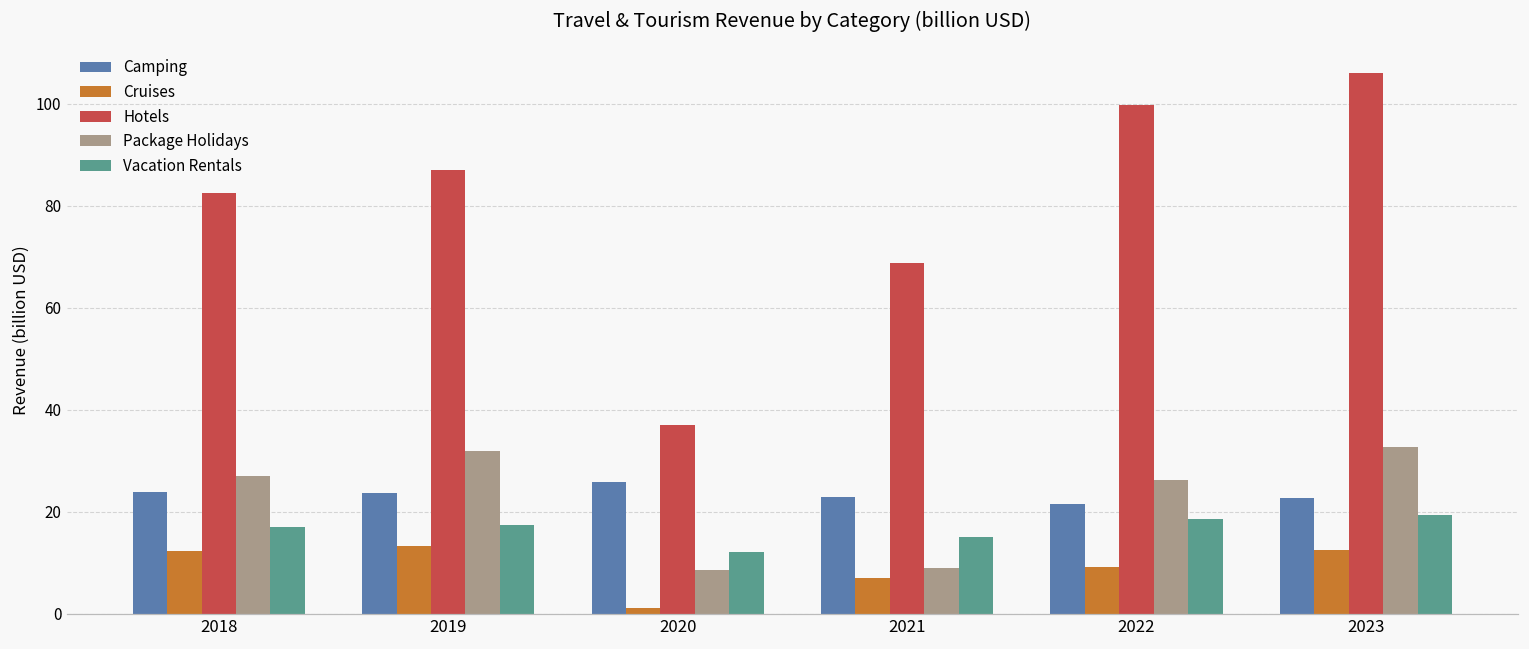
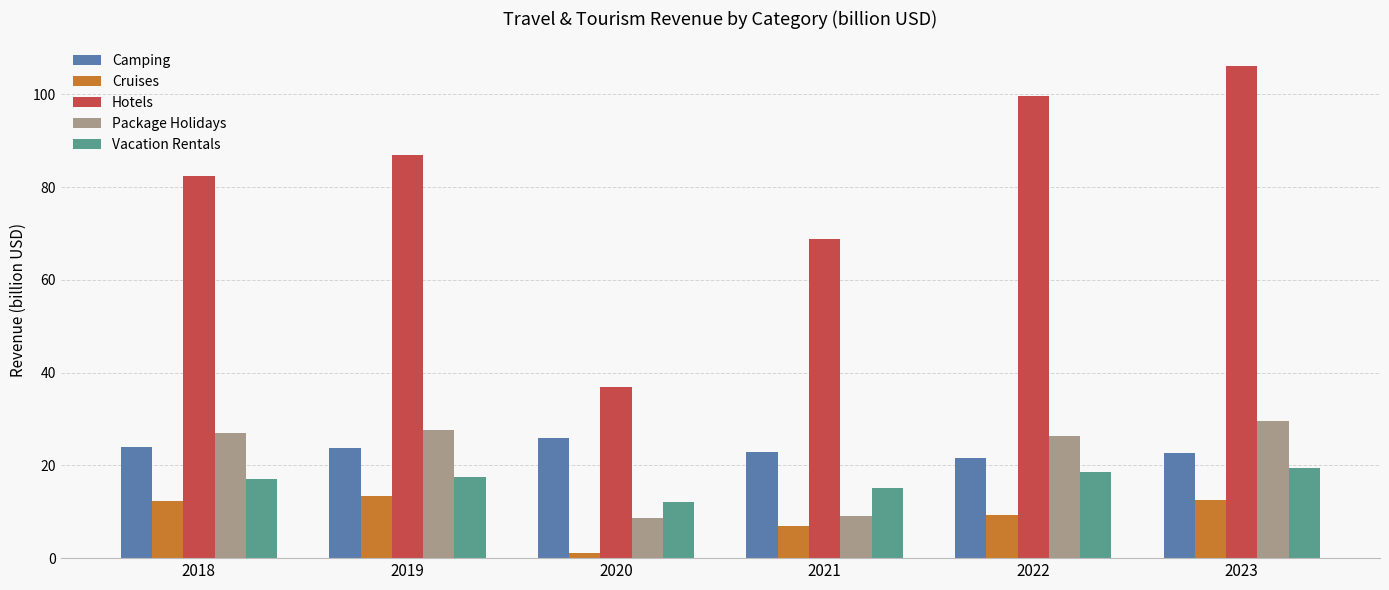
Package Holidays, 2019: 32 -> 28
Package Holidays, 2023: 33 -> 30
